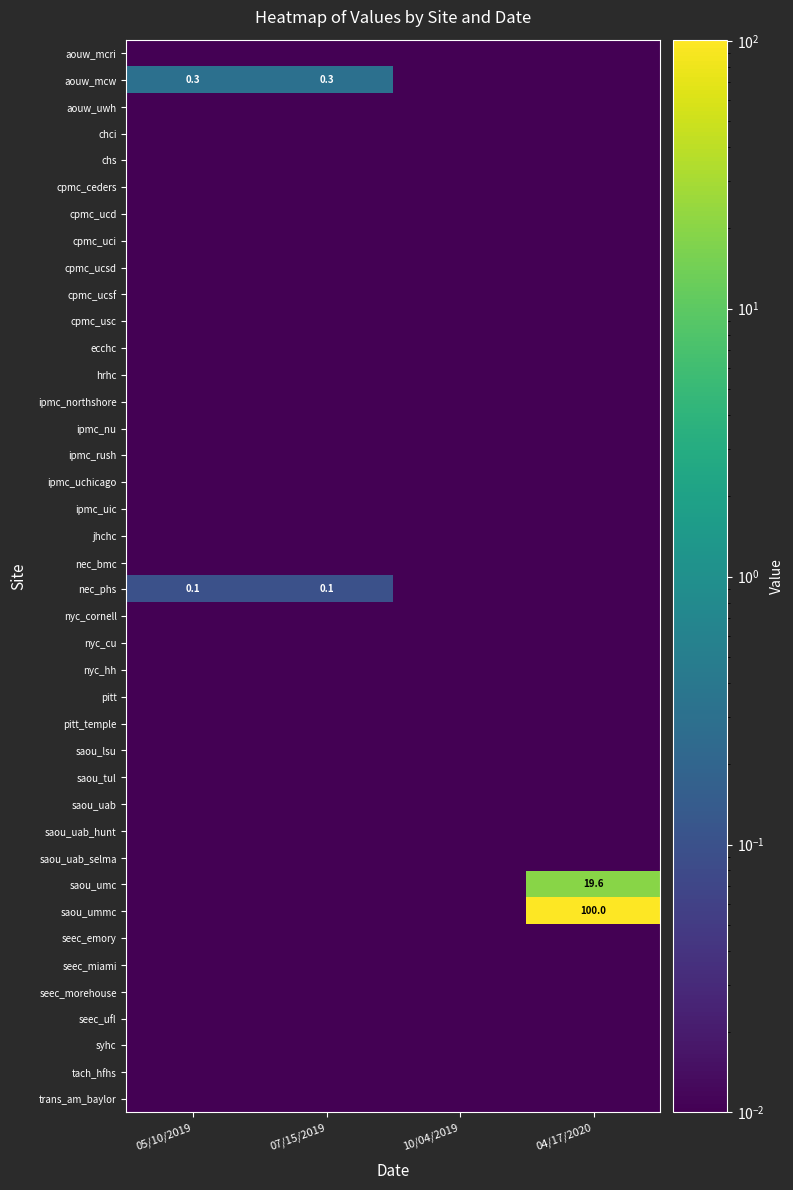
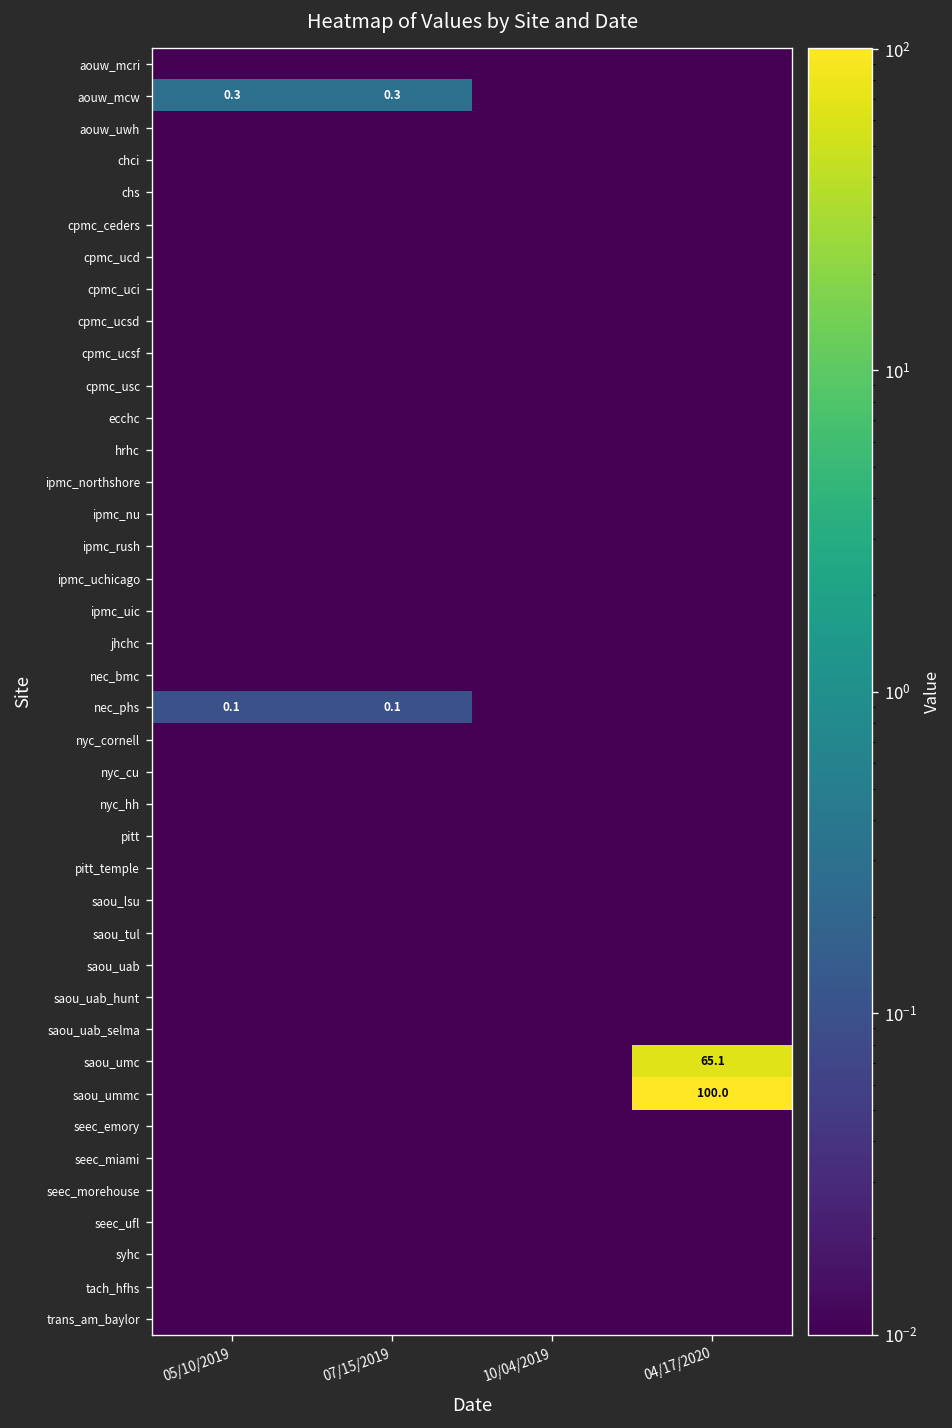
saou_umc, 04/17/2020: 19.6 -> 65.1
